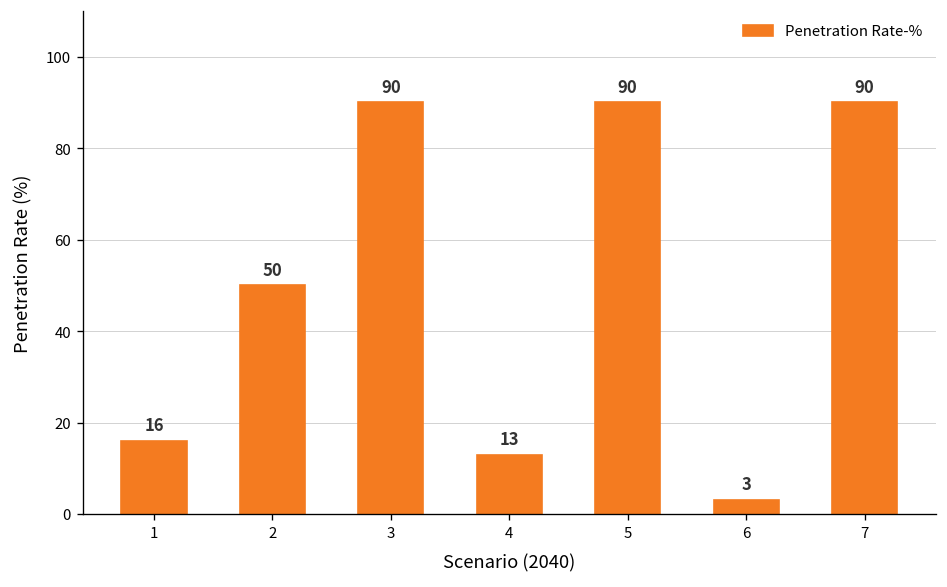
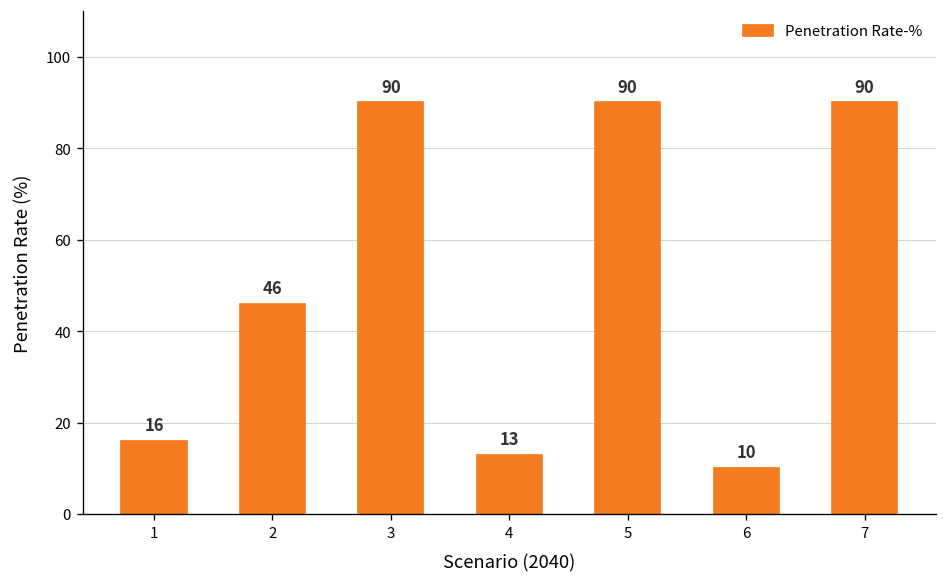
2: 50 -> 46
6: 3 -> 10
